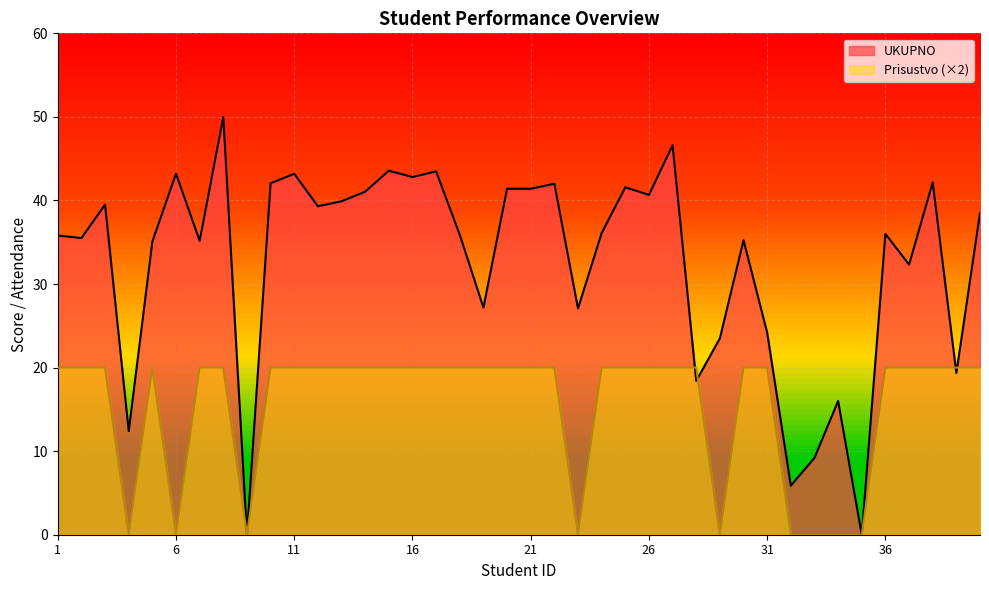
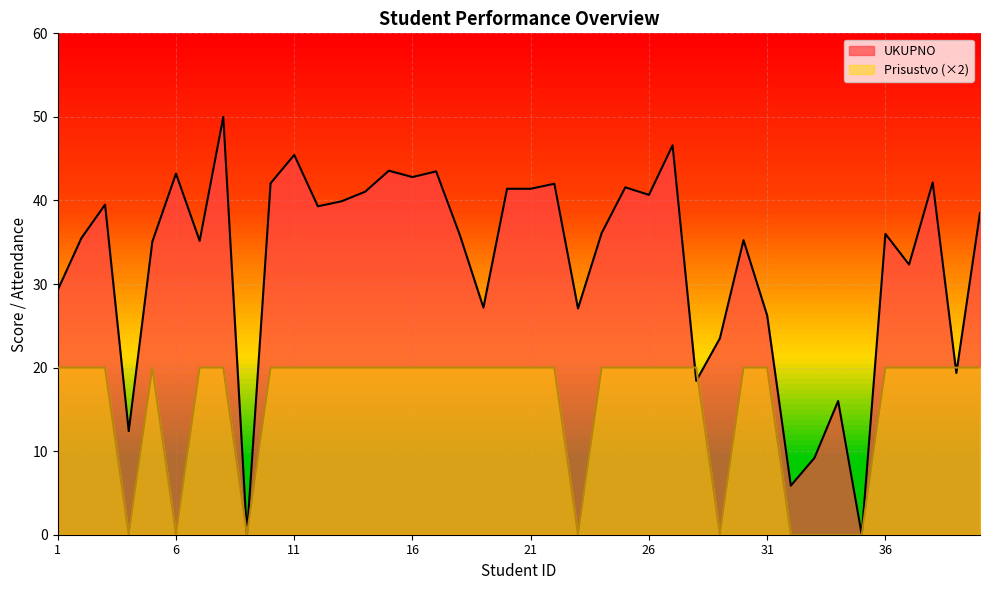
UKUPNO, 1: 36 -> 29
UKUPNO, 11: 43 -> 45
UKUPNO, 31: 24 -> 26
